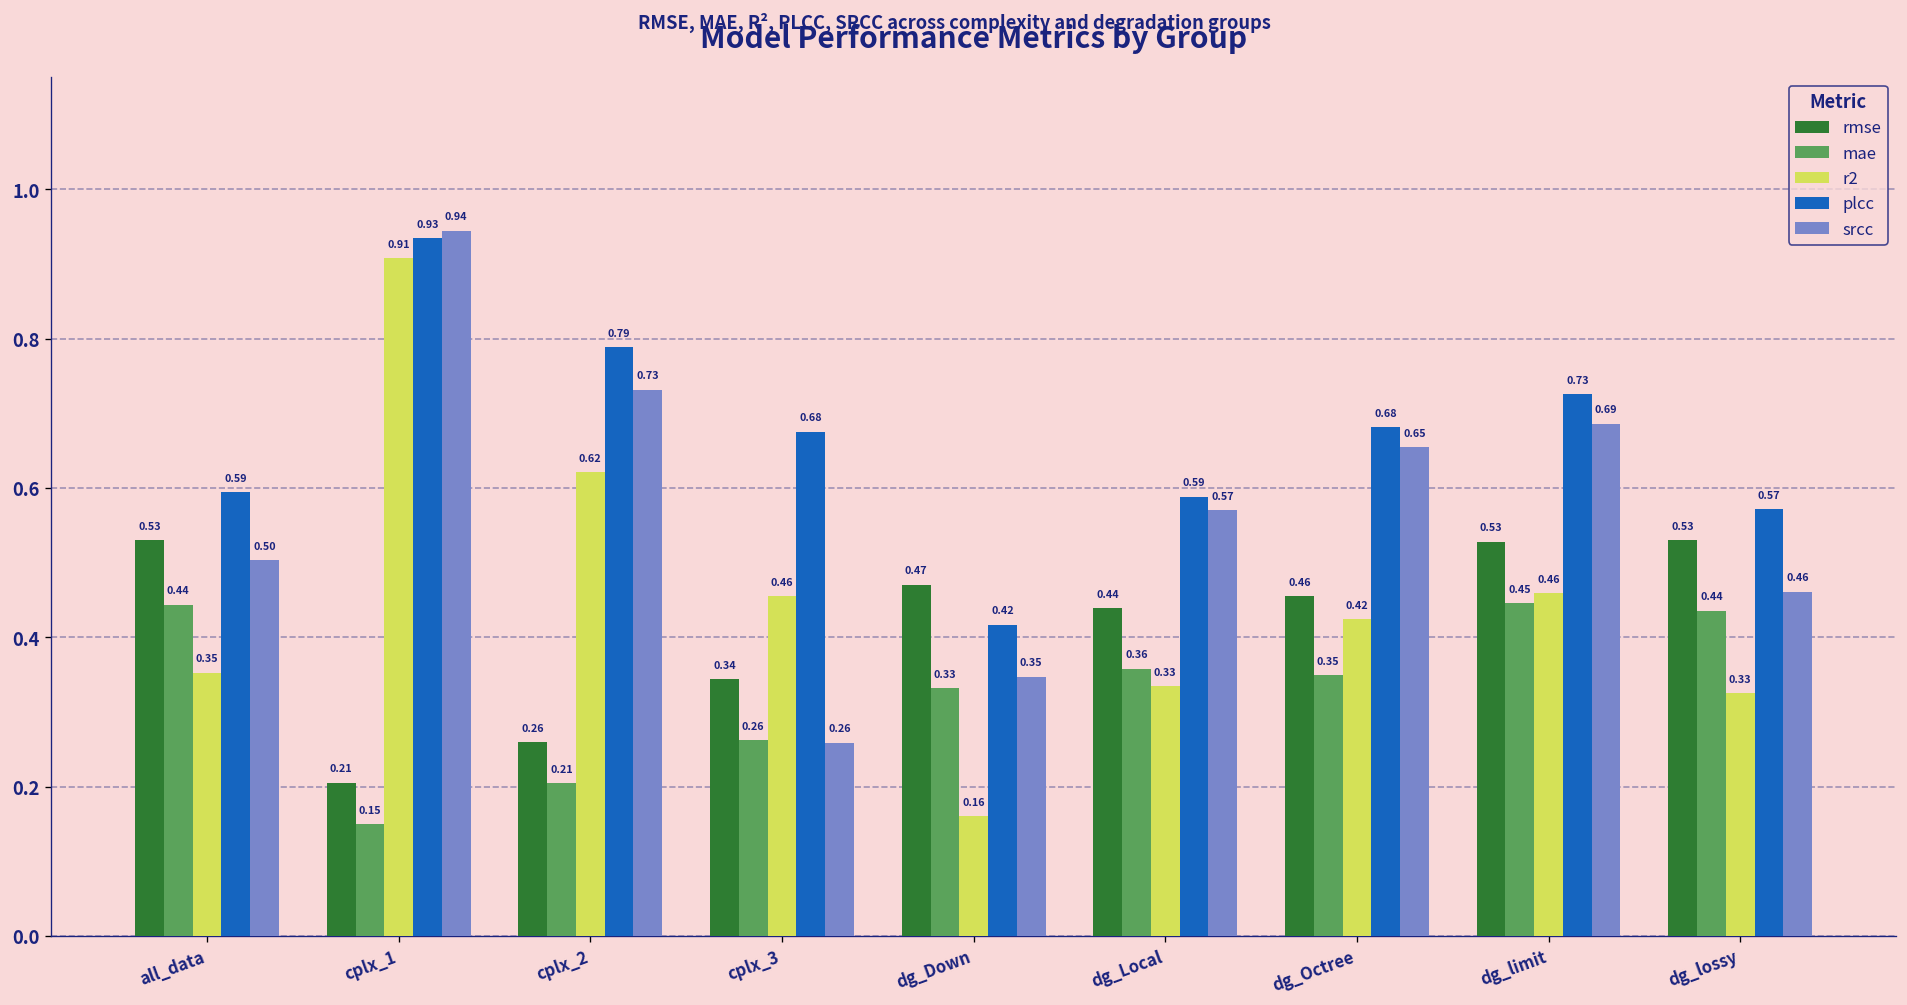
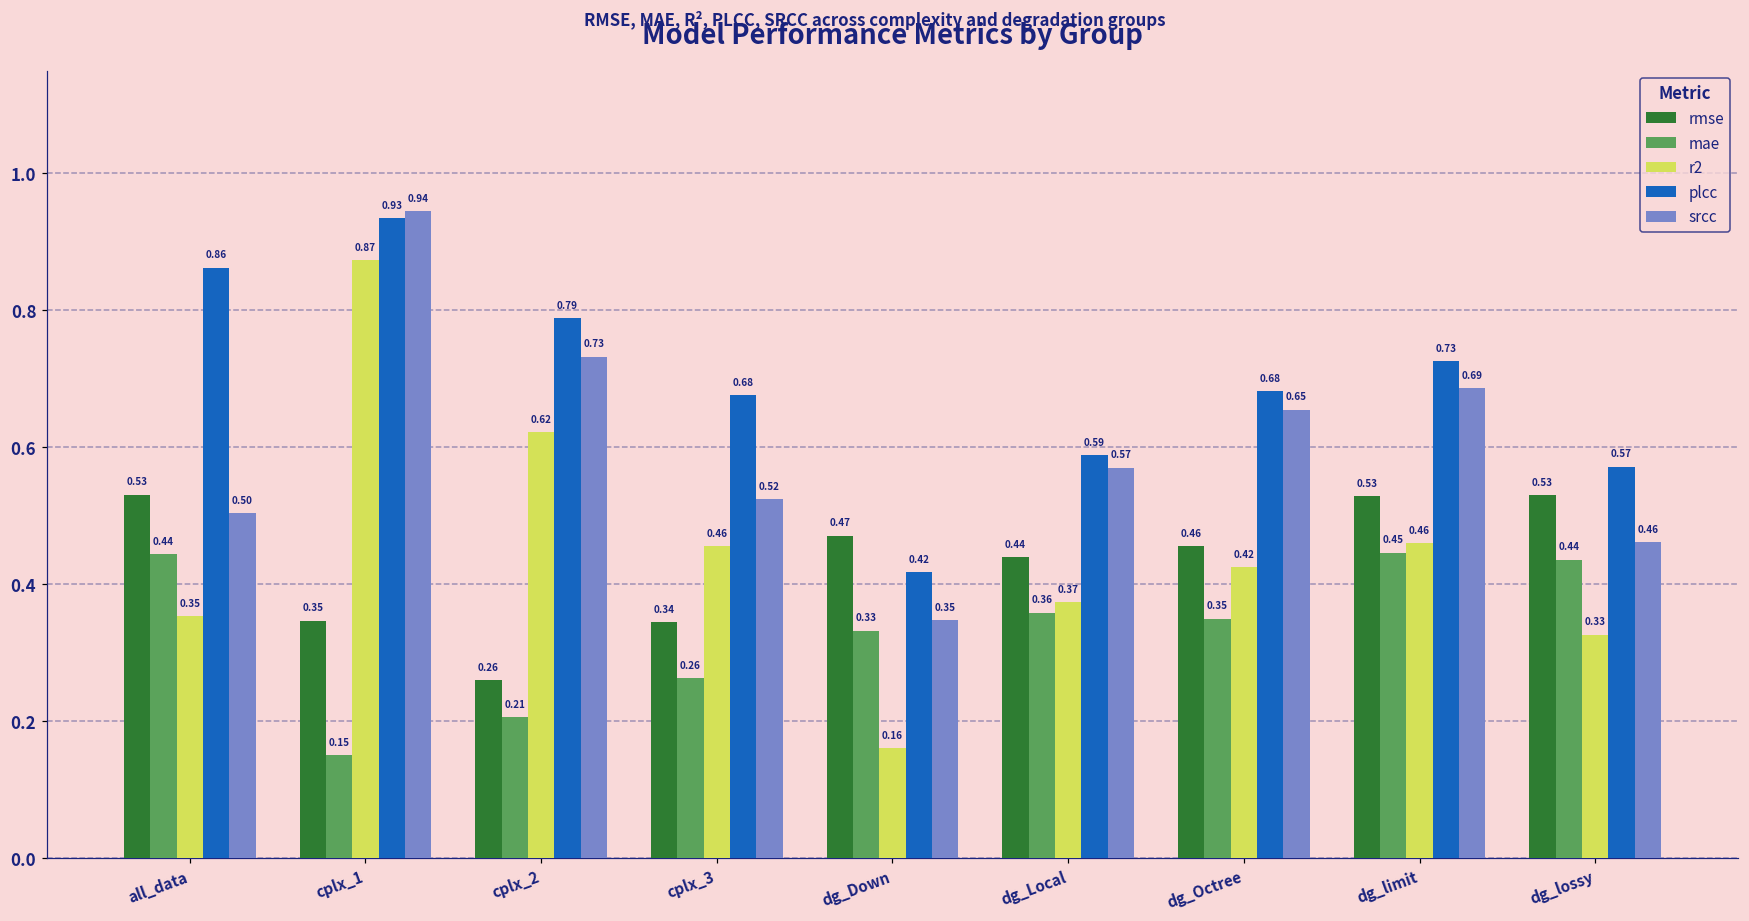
plcc, all_data: 0.59 -> 0.86
rmse, cplx_1: 0.21 -> 0.35
r2, cplx_1: 0.91 -> 0.87
srcc, cplx_3: 0.26 -> 0.52
r2, dg_Local: 0.33 -> 0.37
